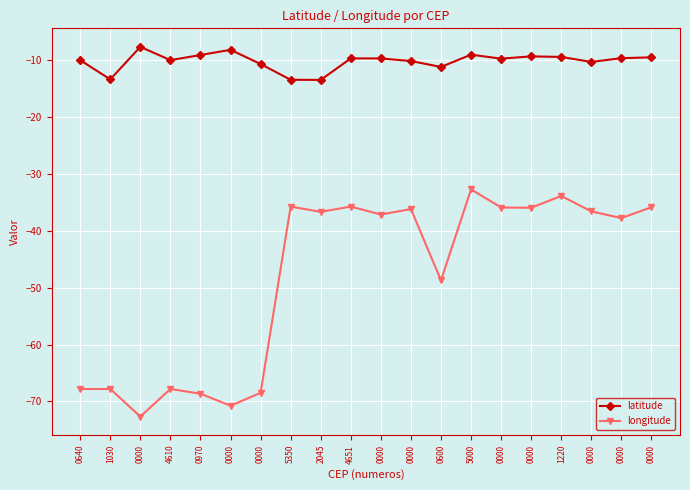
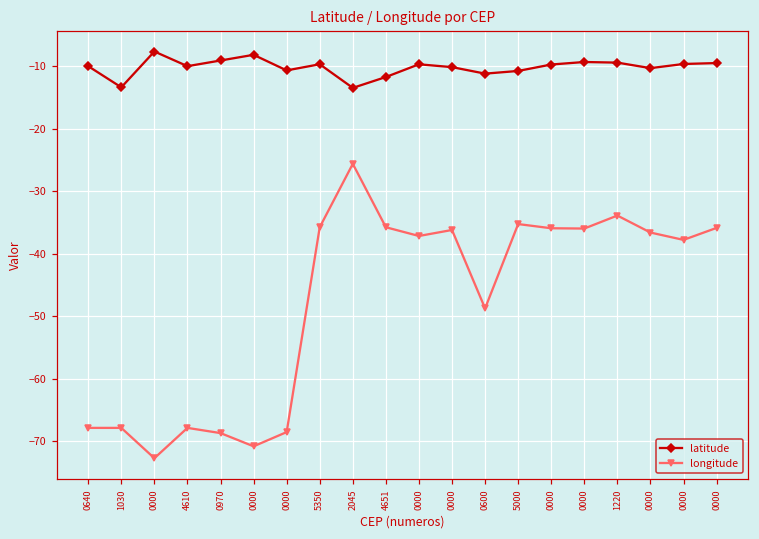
latitude, 5350: -13 -> -10
longitude, 2045: -37 -> -26
latitude, 4651: -10 -> -12
latitude, 5000: -9 -> -11
longitude, 5000: -33 -> -35
